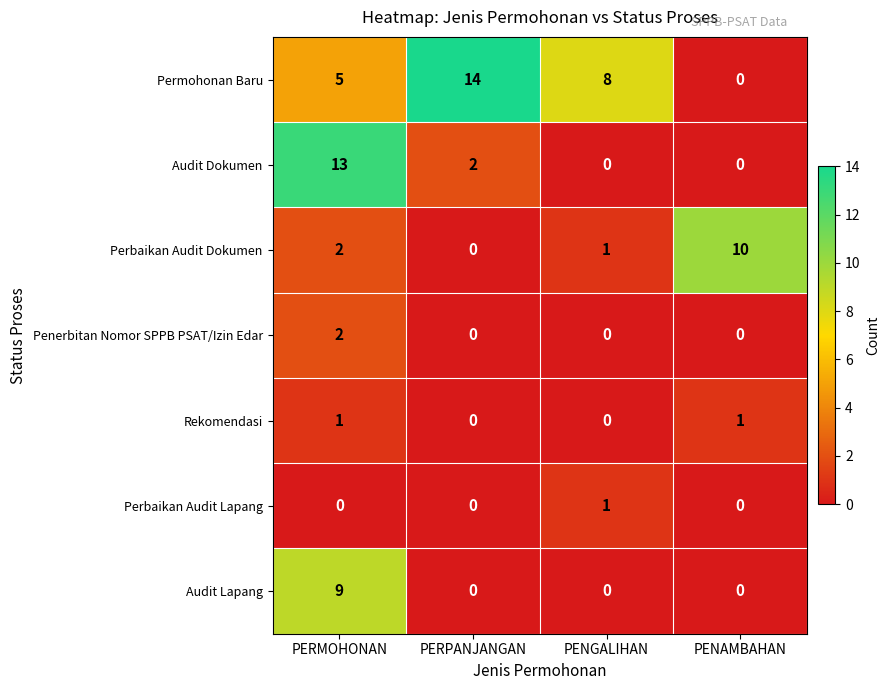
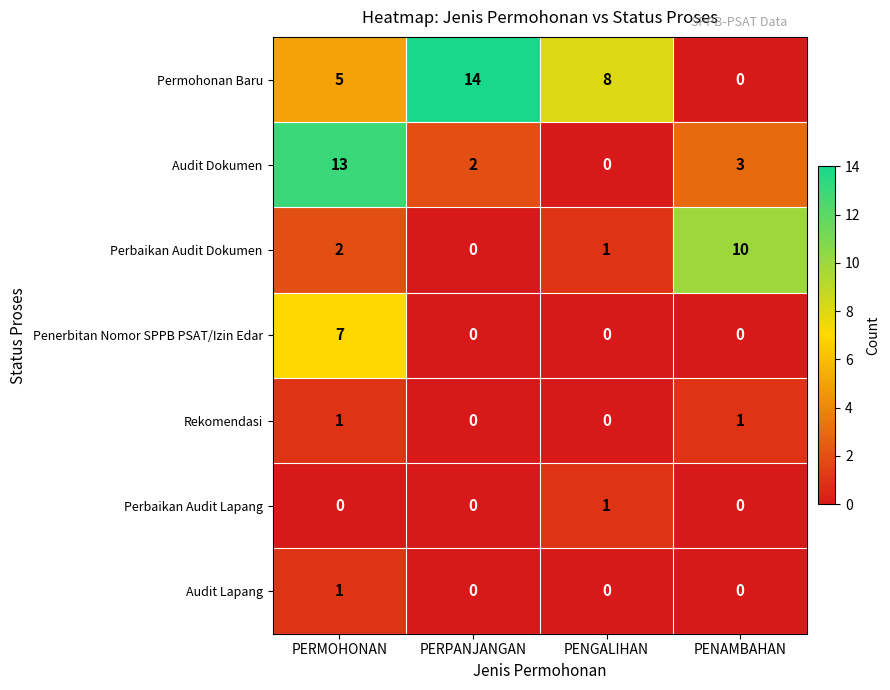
Audit Dokumen, PENAMBAHAN: 0 -> 3
Penerbitan Nomor SPPB PSAT/Izin Edar, PERMOHONAN: 2 -> 7
Audit Lapang, PERMOHONAN: 9 -> 1
